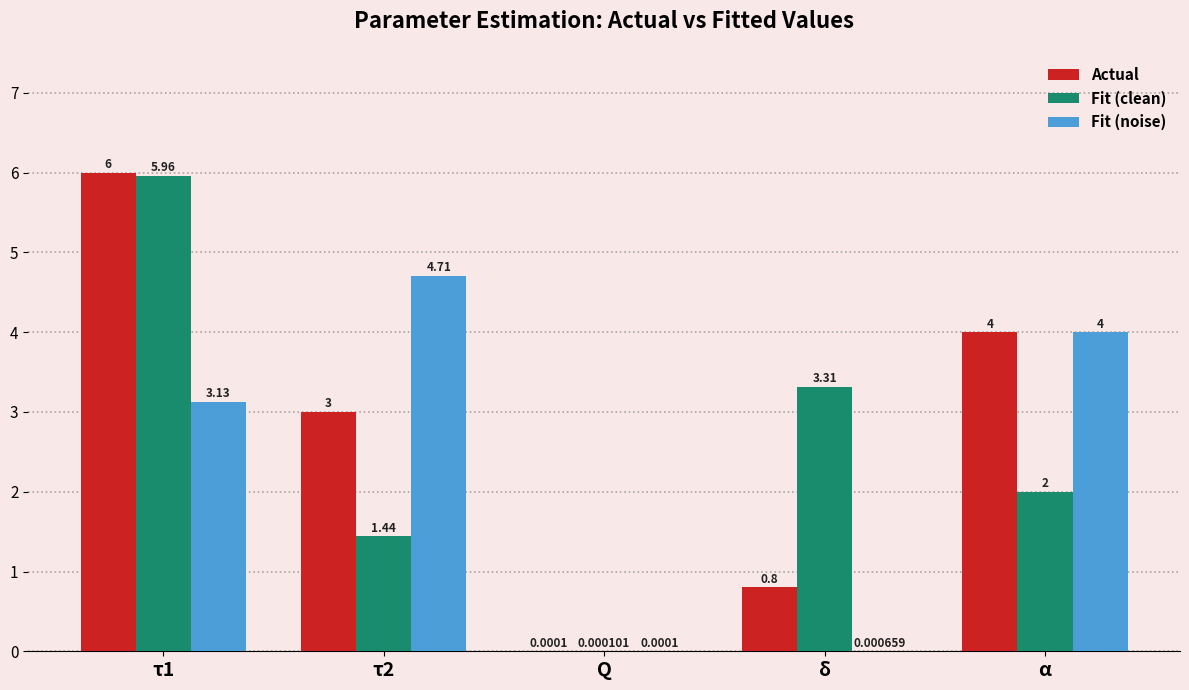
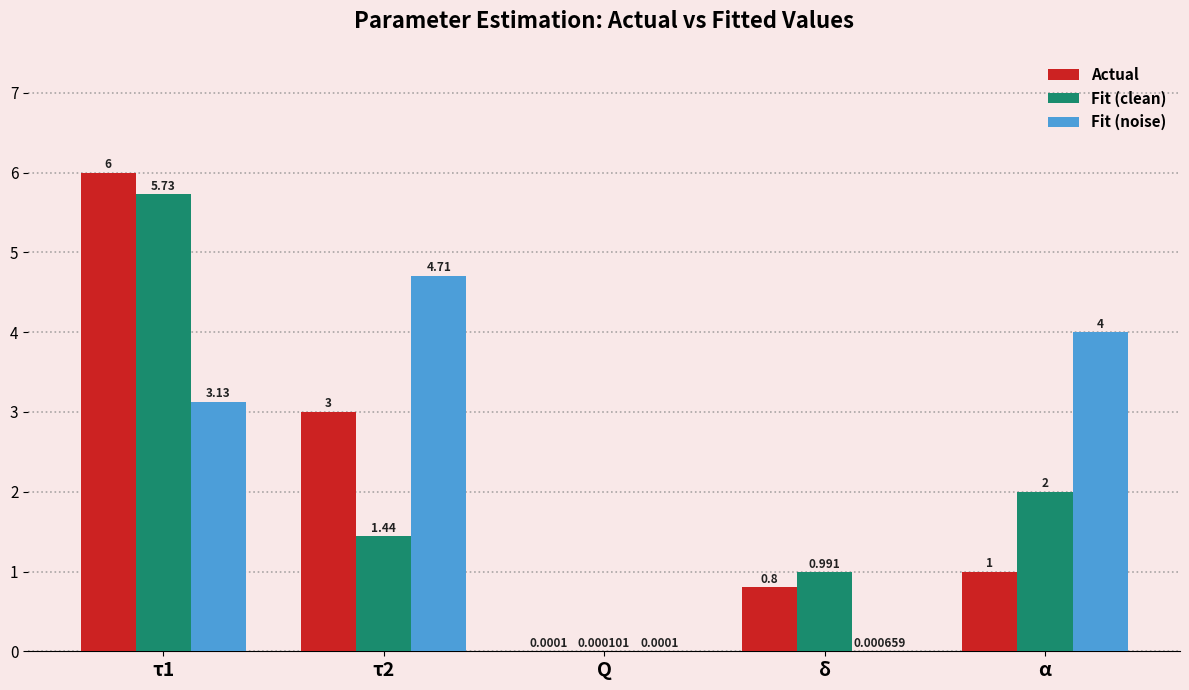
Fit (clean), τ1: 5.96 -> 5.73
Fit (clean), δ: 3.31 -> 0.991
Actual, α: 4 -> 1
